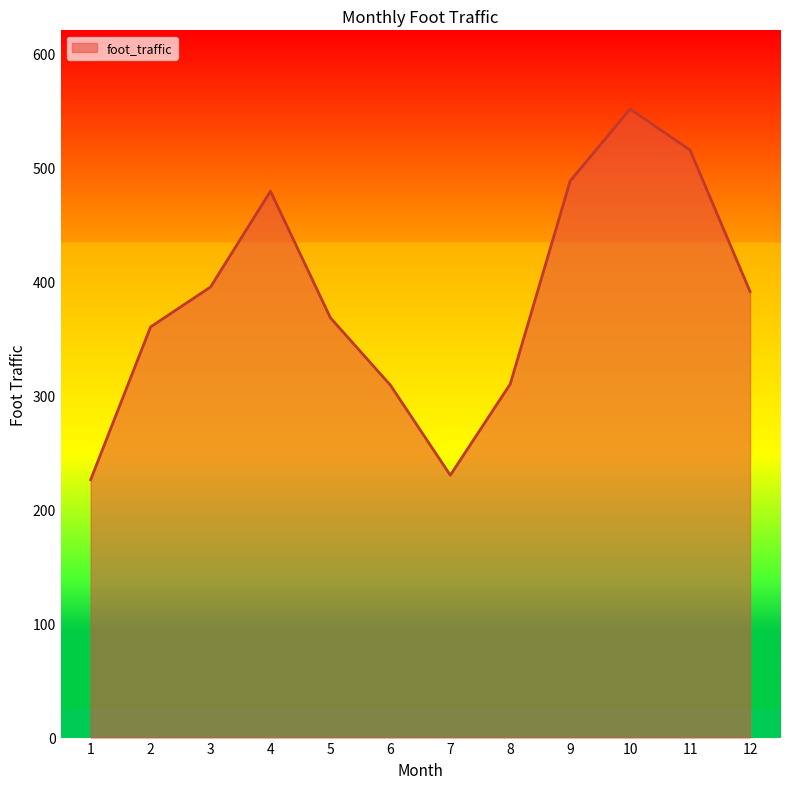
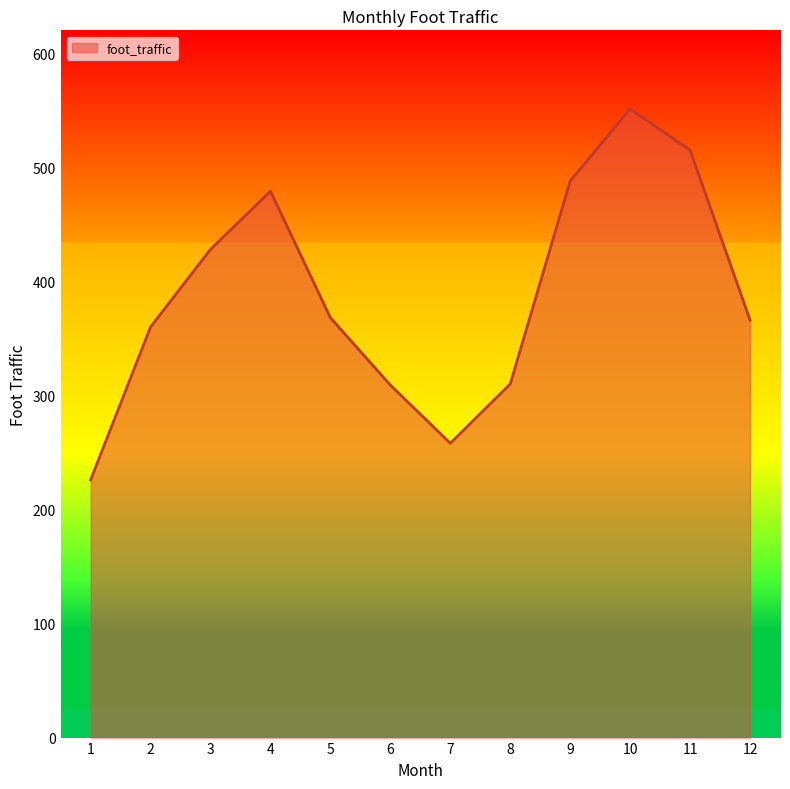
3: 395 -> 428
7: 230 -> 258
12: 391 -> 366
